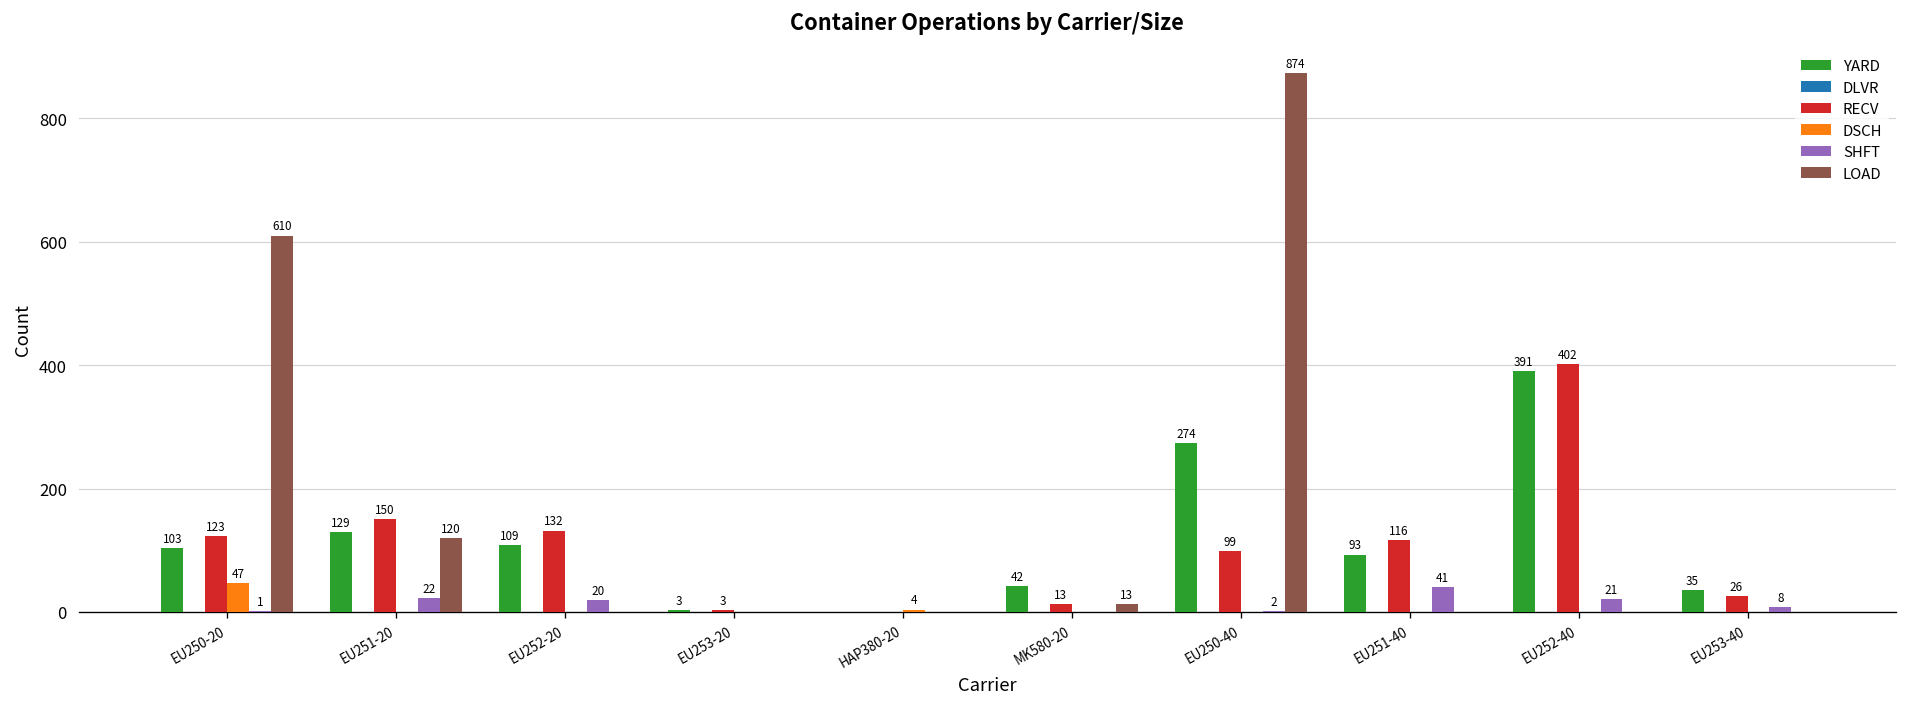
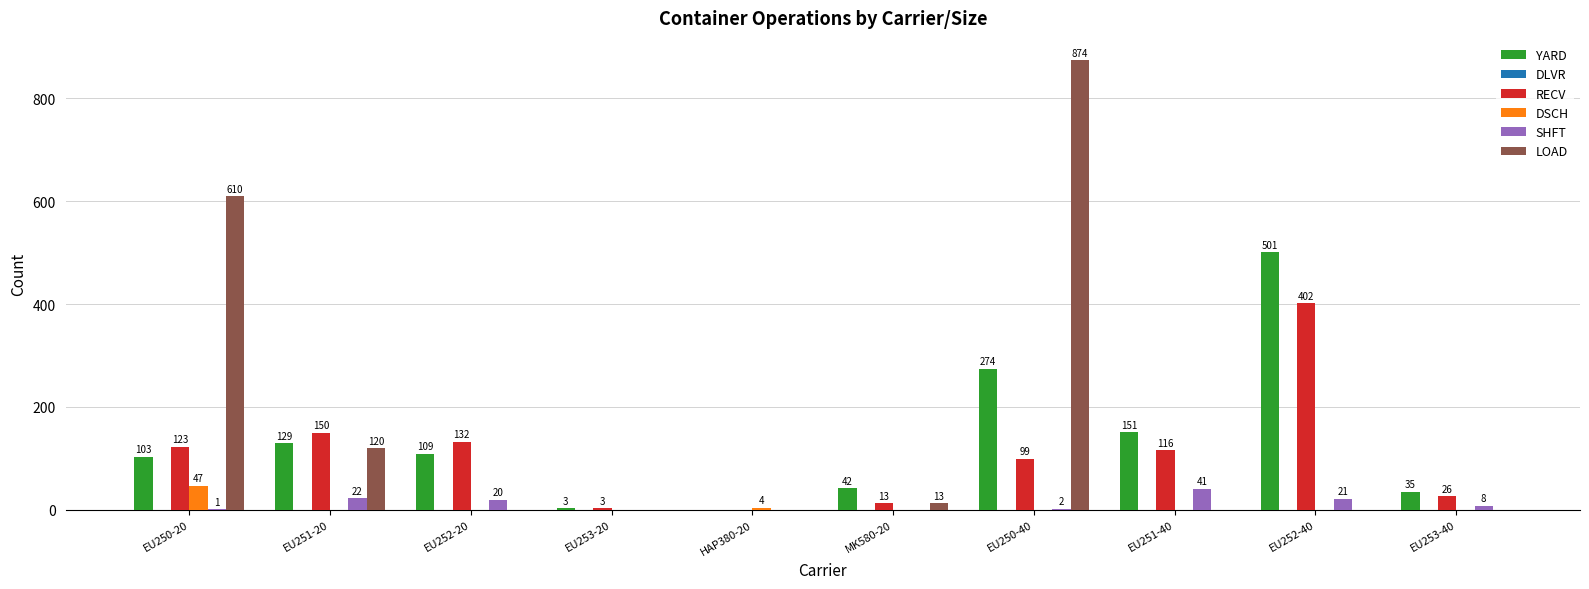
YARD, EU251-40: 93 -> 151
YARD, EU252-40: 391 -> 501
